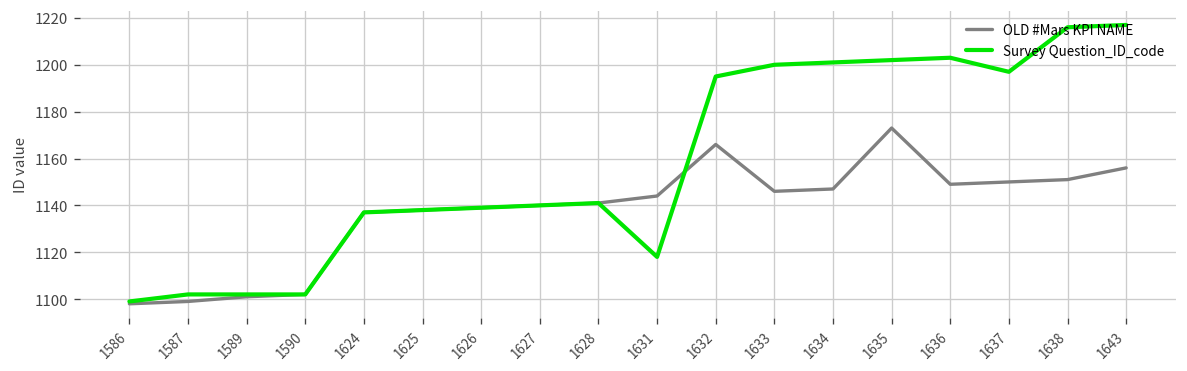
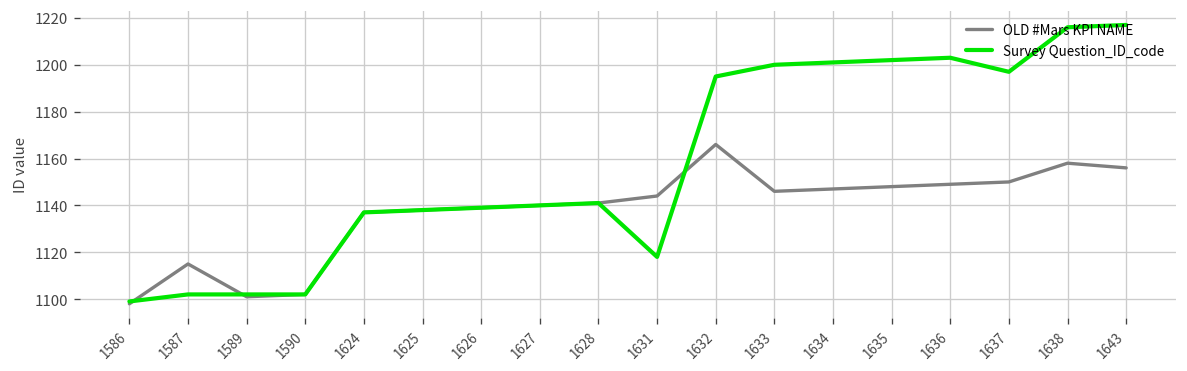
OLD #Mars KPI NAME, 1587: 1099 -> 1115
OLD #Mars KPI NAME, 1635: 1173 -> 1148
OLD #Mars KPI NAME, 1638: 1151 -> 1158
